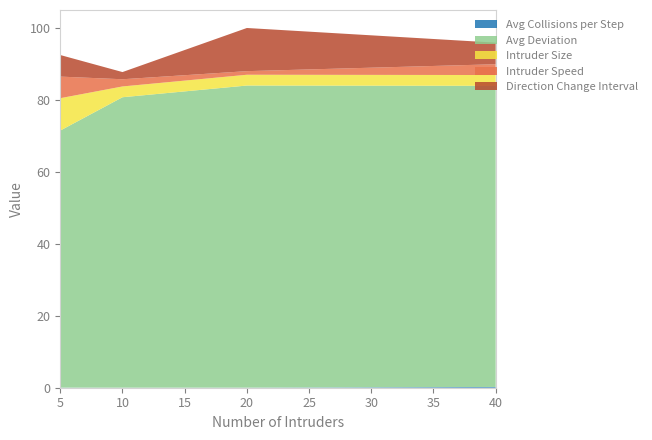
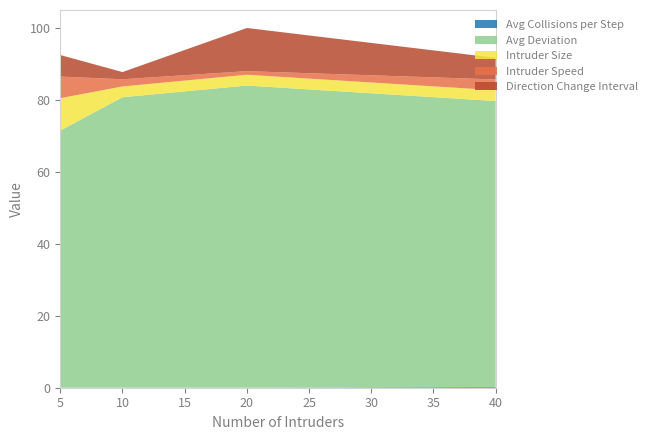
Avg Deviation, 40: 84 -> 79
